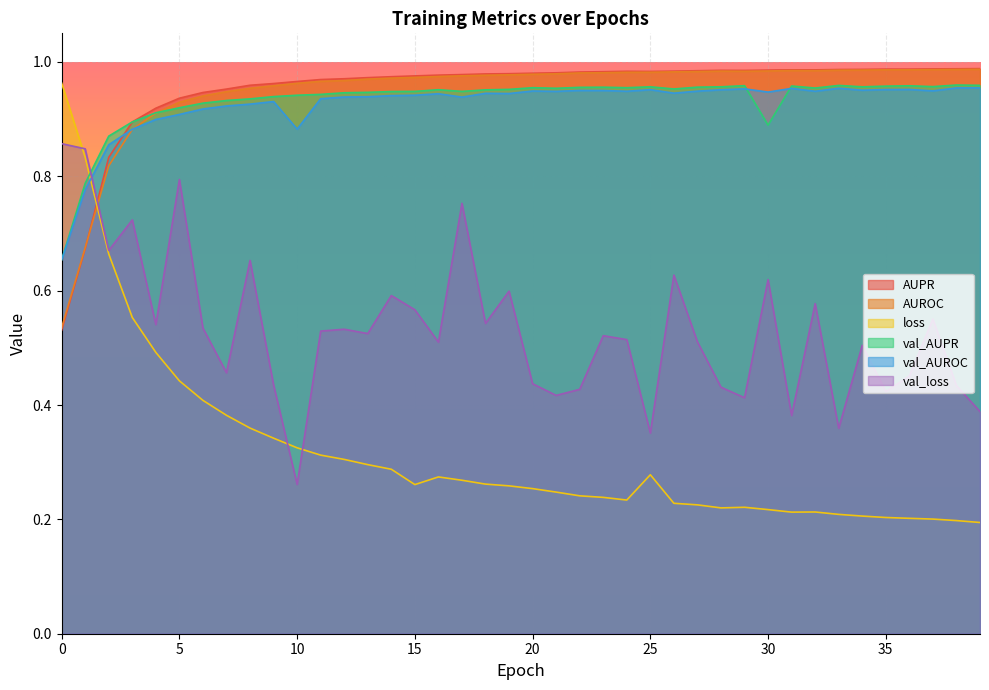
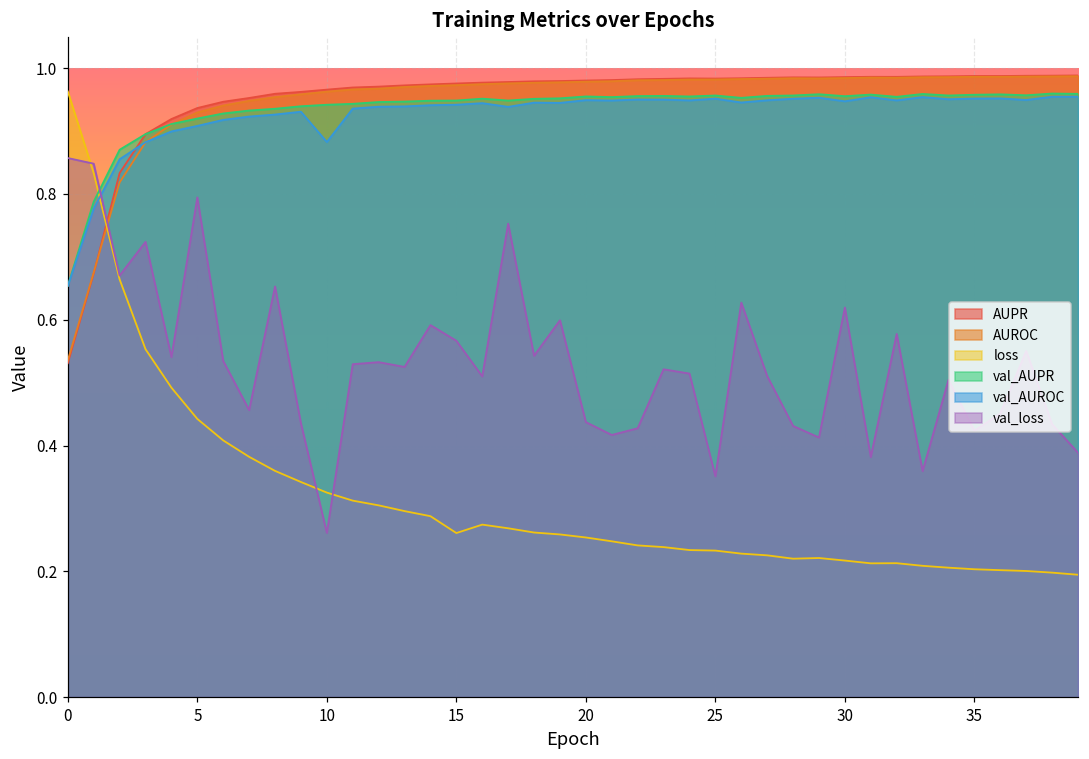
loss, 25: 0.28 -> 0.23
val_AUPR, 30: 0.89 -> 0.96
